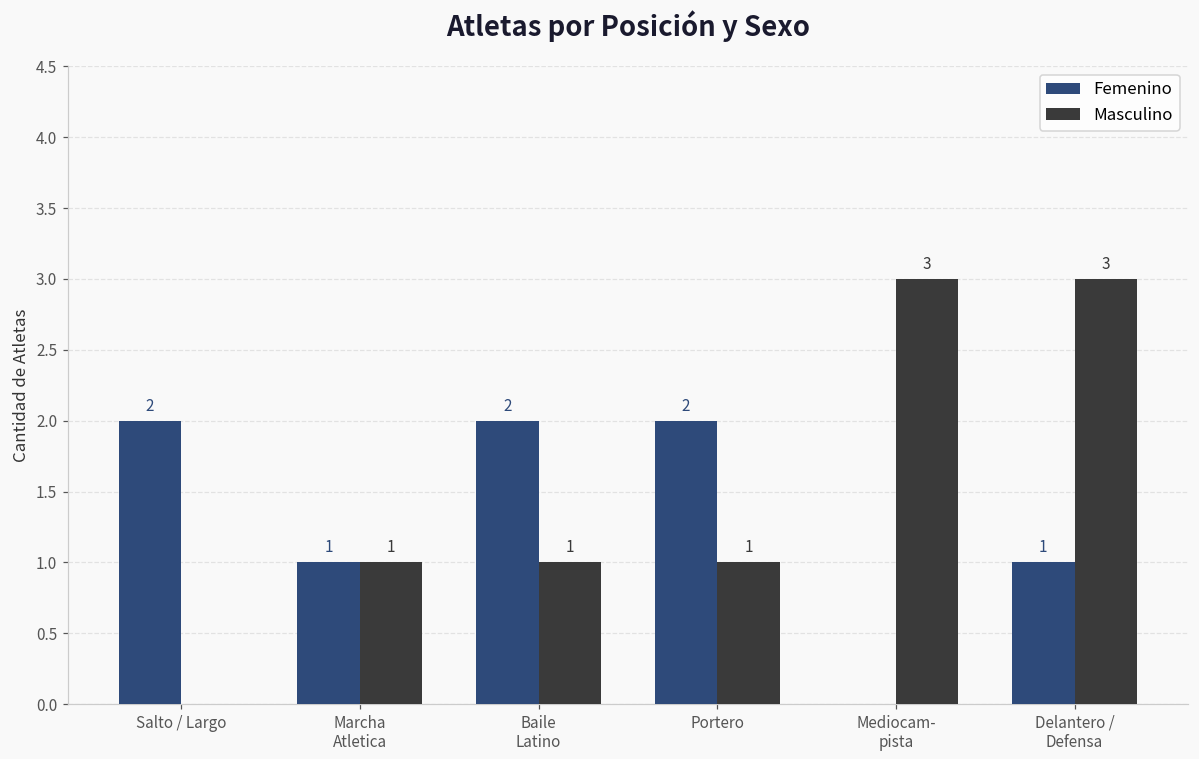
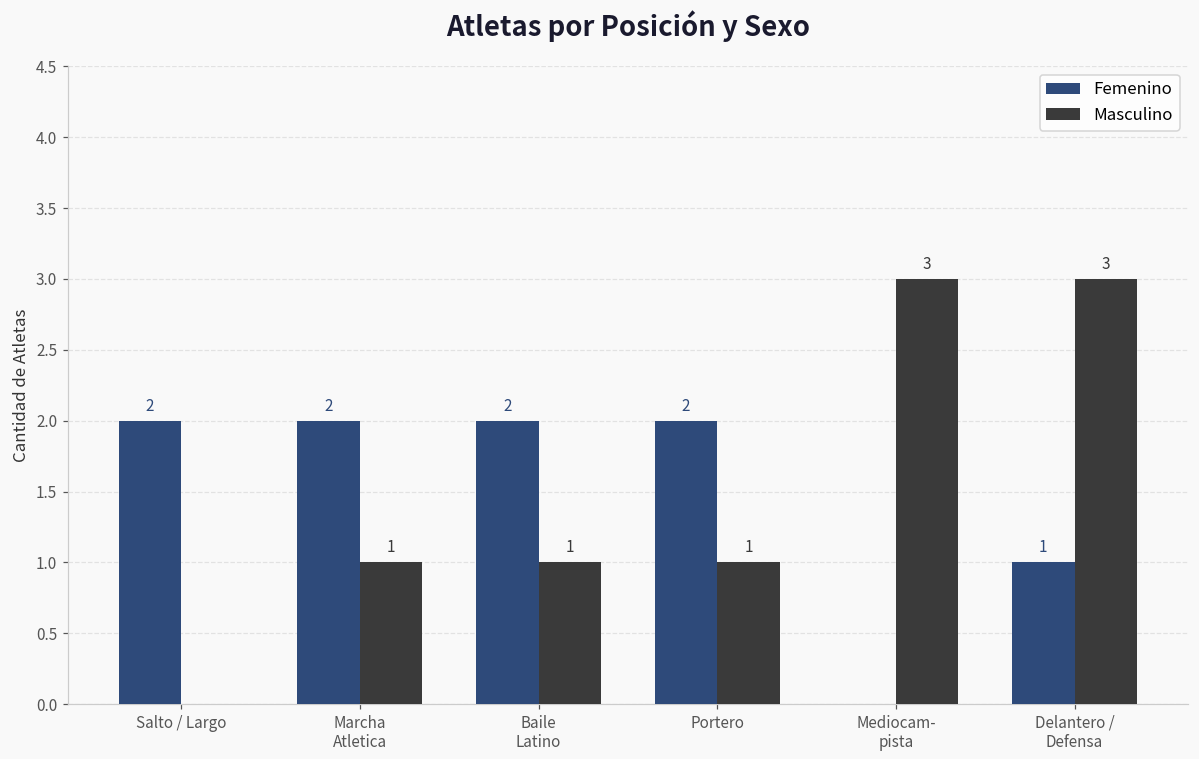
Femenino, Marcha Atletica: 1 -> 2
